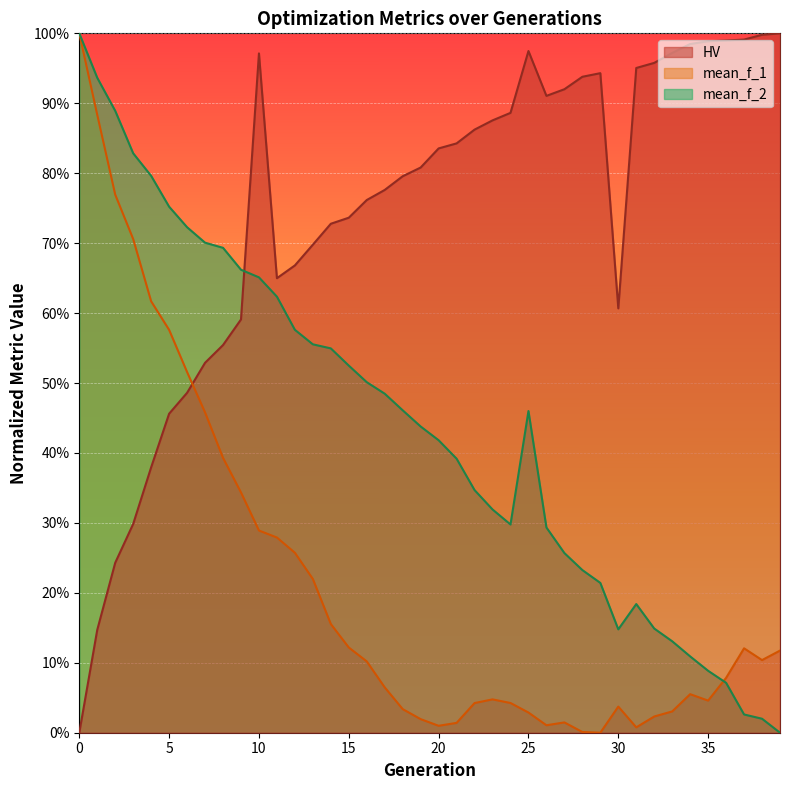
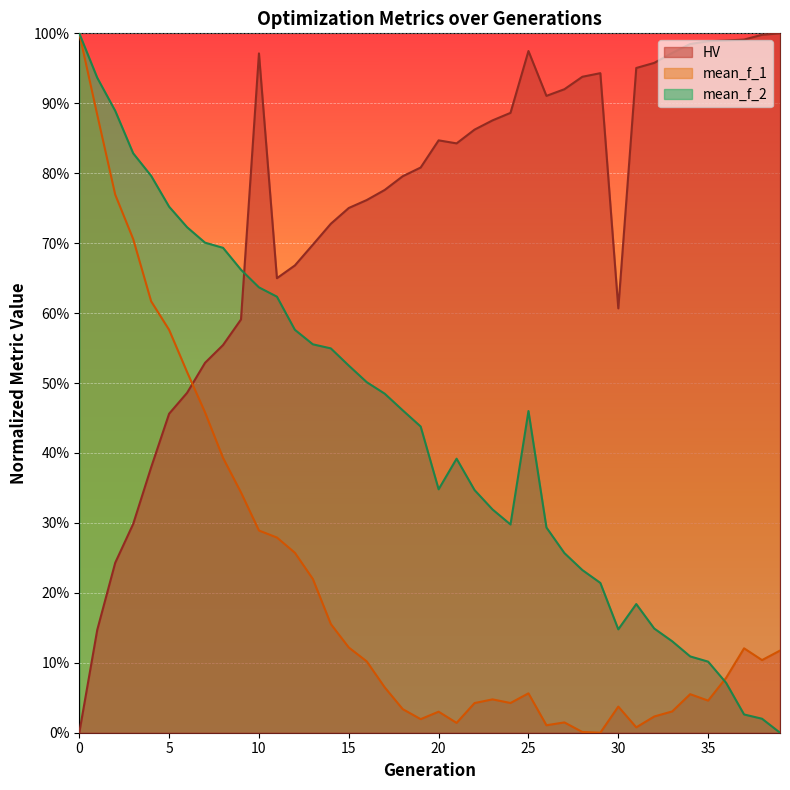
mean_f_2, 10: 65% -> 64%
HV, 15: 74% -> 75%
HV, 20: 84% -> 85%
mean_f_1, 20: 1% -> 3%
mean_f_2, 20: 42% -> 35%
mean_f_1, 25: 3% -> 6%
mean_f_2, 35: 9% -> 10%
